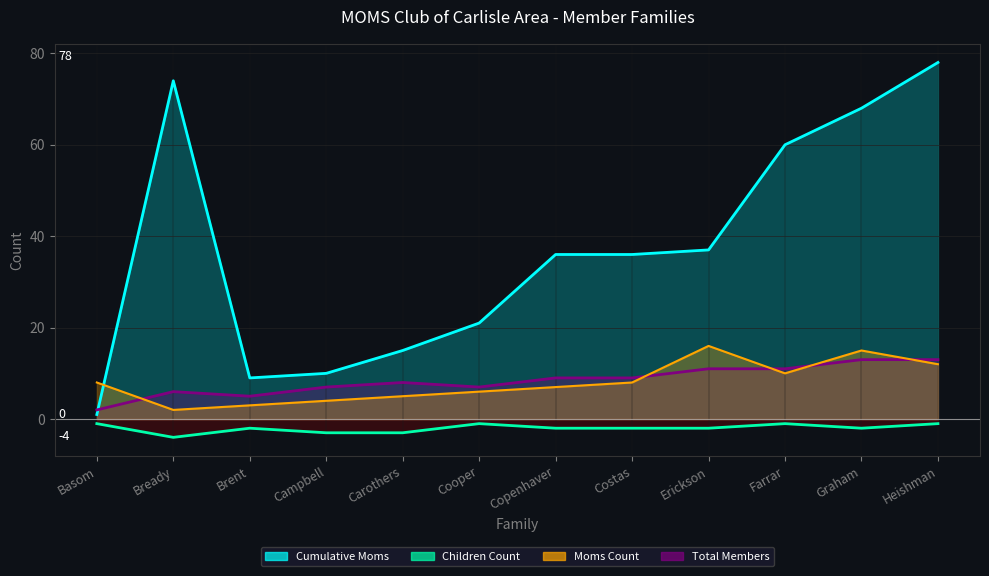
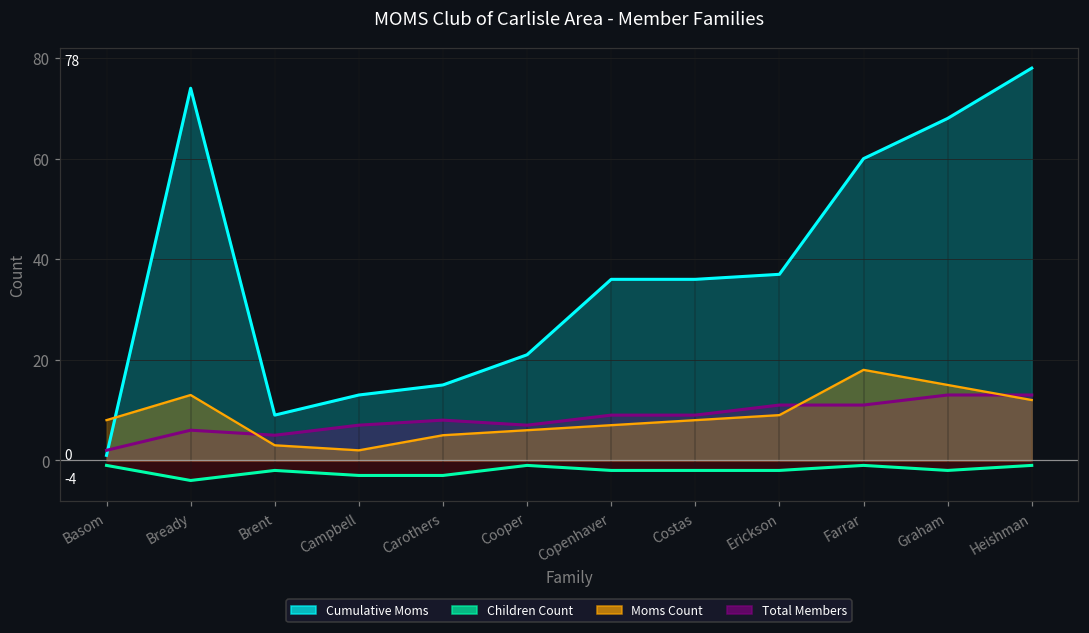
Moms Count, Bready: 2 -> 13
Cumulative Moms, Campbell: 10 -> 13
Moms Count, Campbell: 4 -> 2
Moms Count, Erickson: 16 -> 9
Moms Count, Farrar: 10 -> 18
